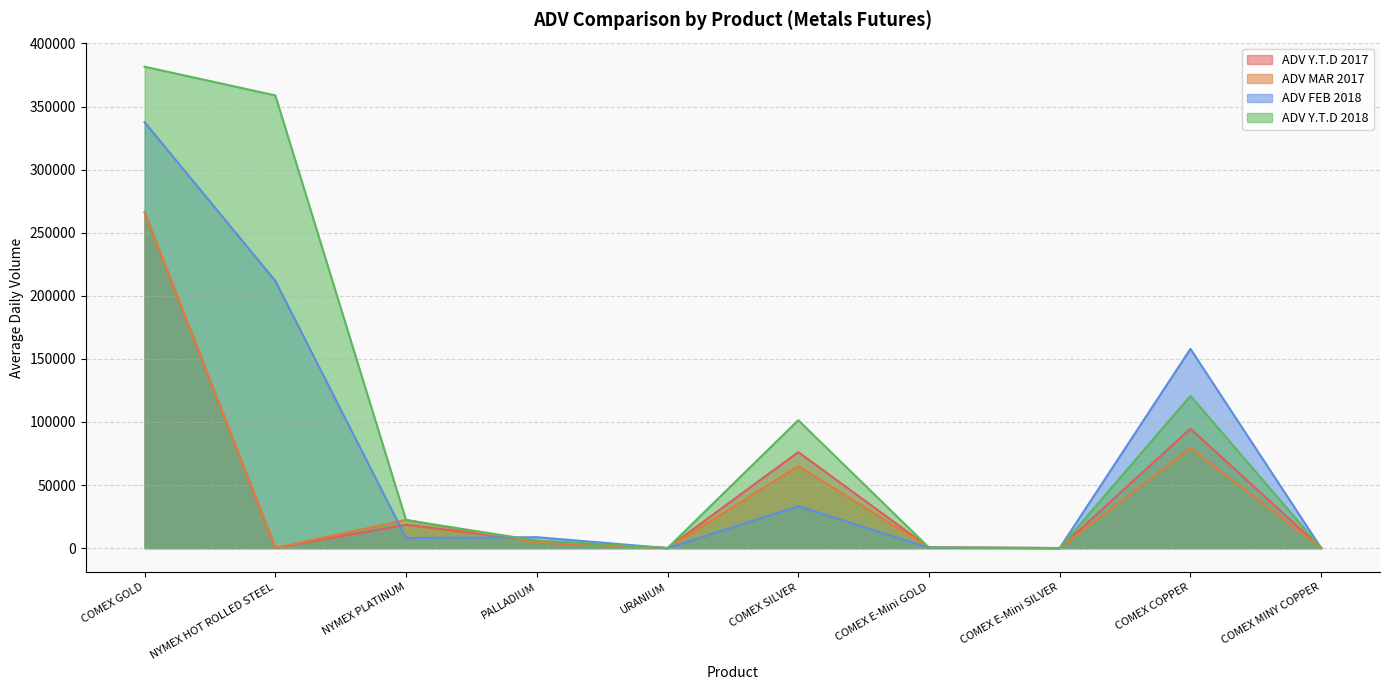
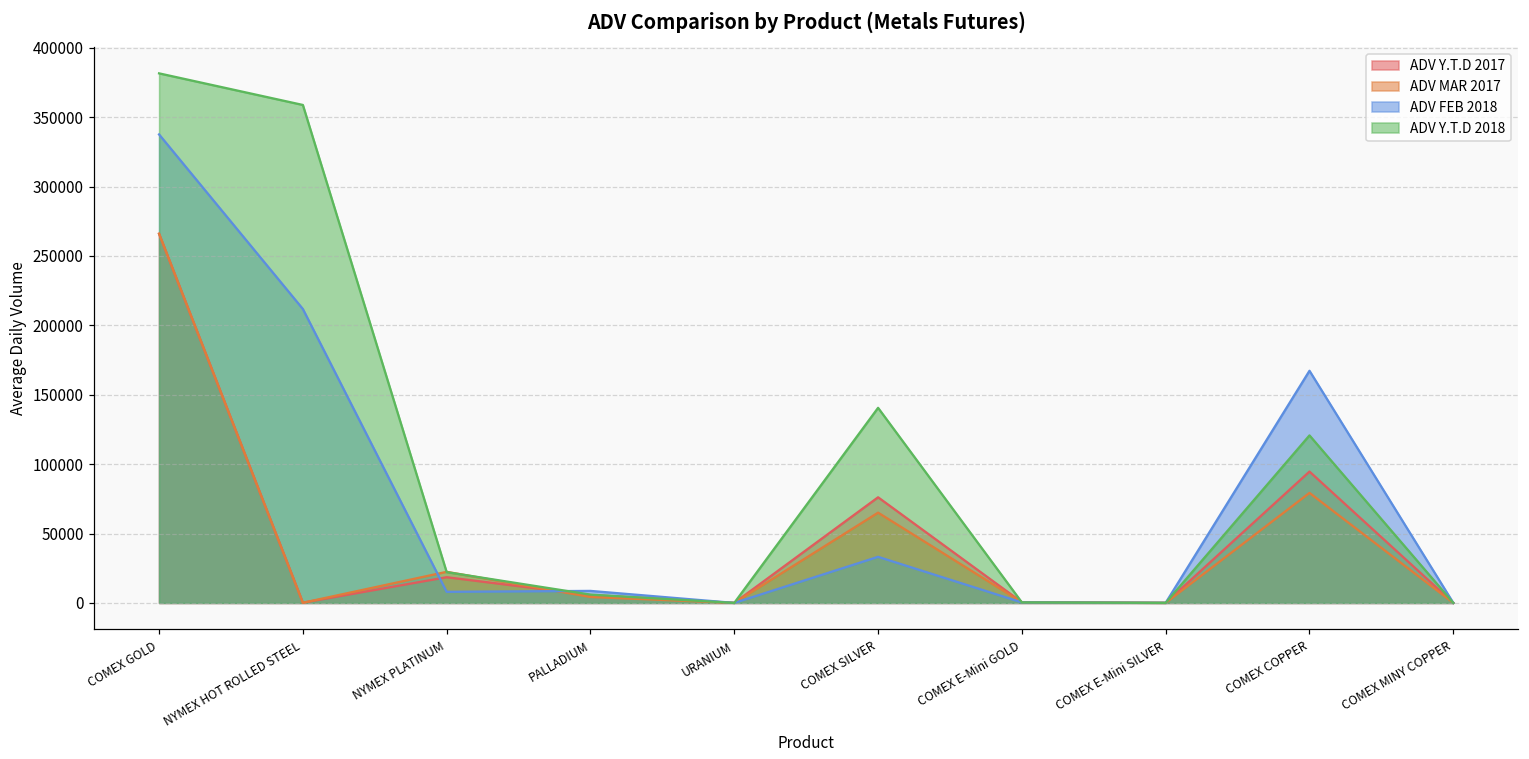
ADV Y.T.D 2018, COMEX SILVER: 101000 -> 141000
ADV FEB 2018, COMEX COPPER: 158000 -> 167000
